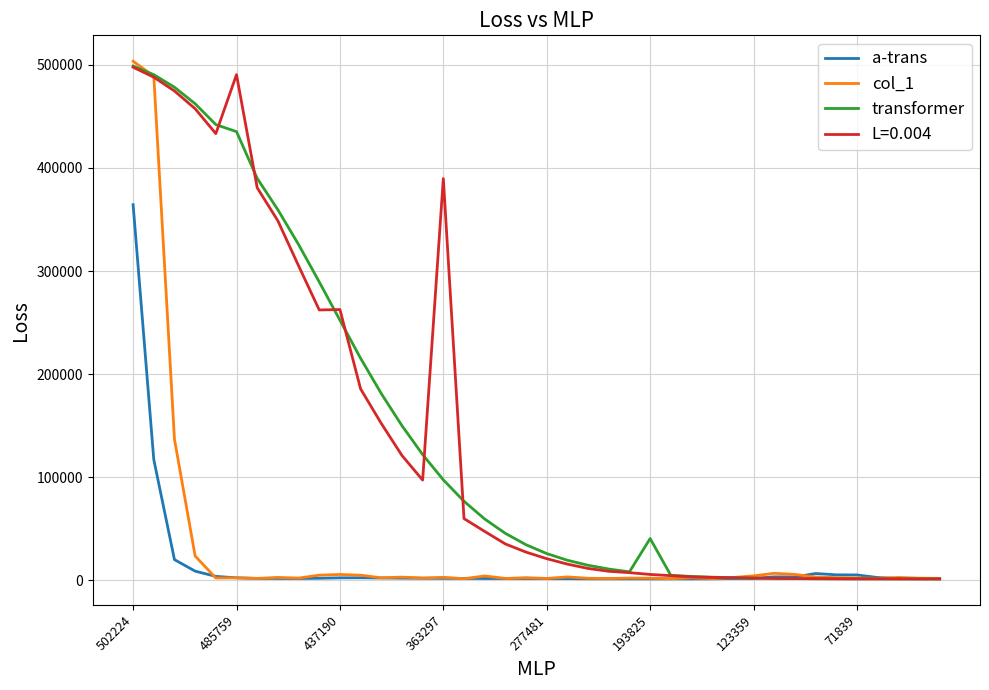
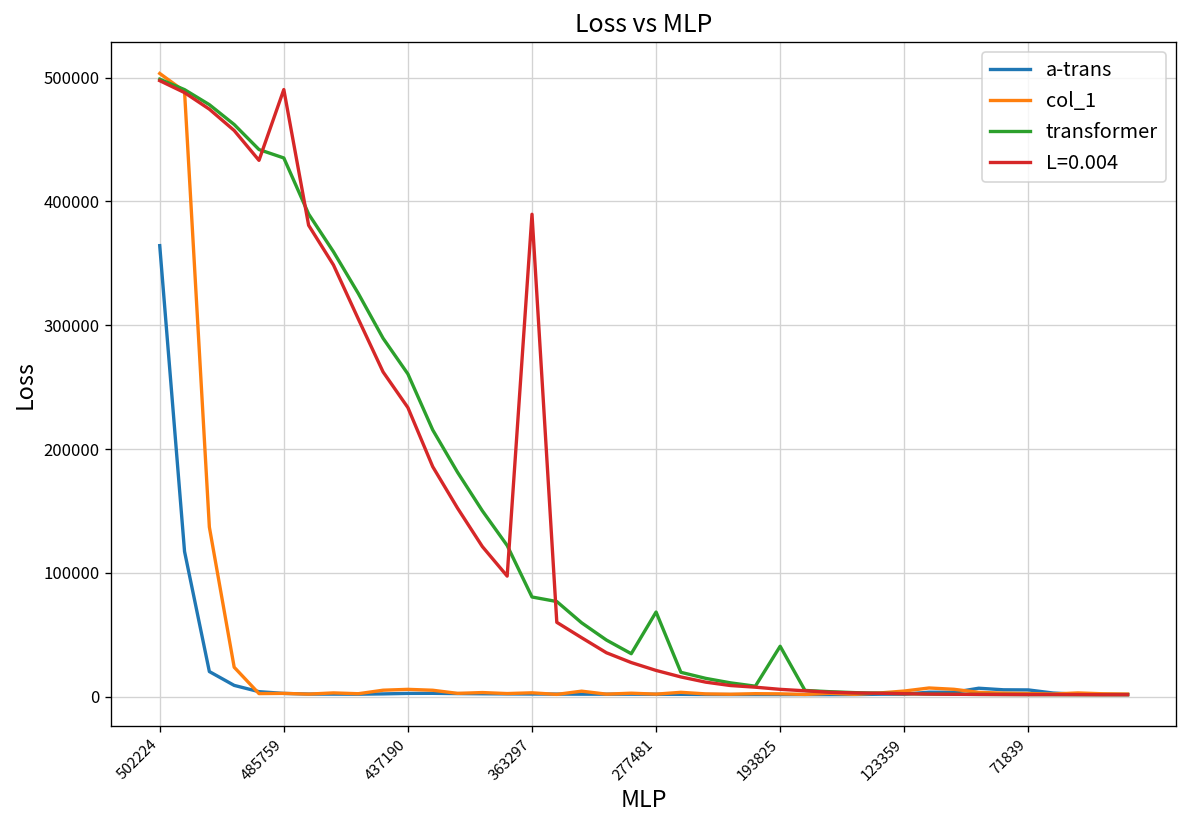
transformer, 437190: 252000 -> 261000
L=0.004, 437190: 263000 -> 233000
transformer, 363297: 98000 -> 80000
transformer, 277481: 26000 -> 68000
